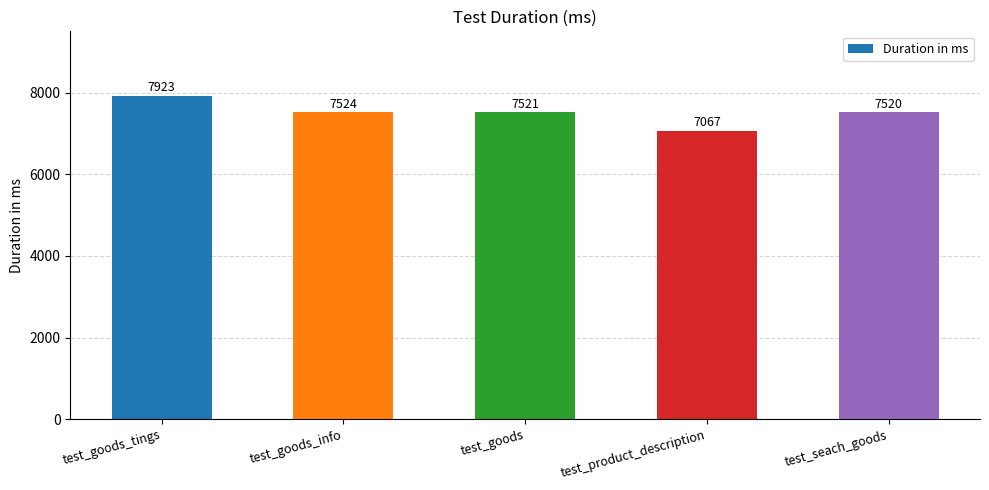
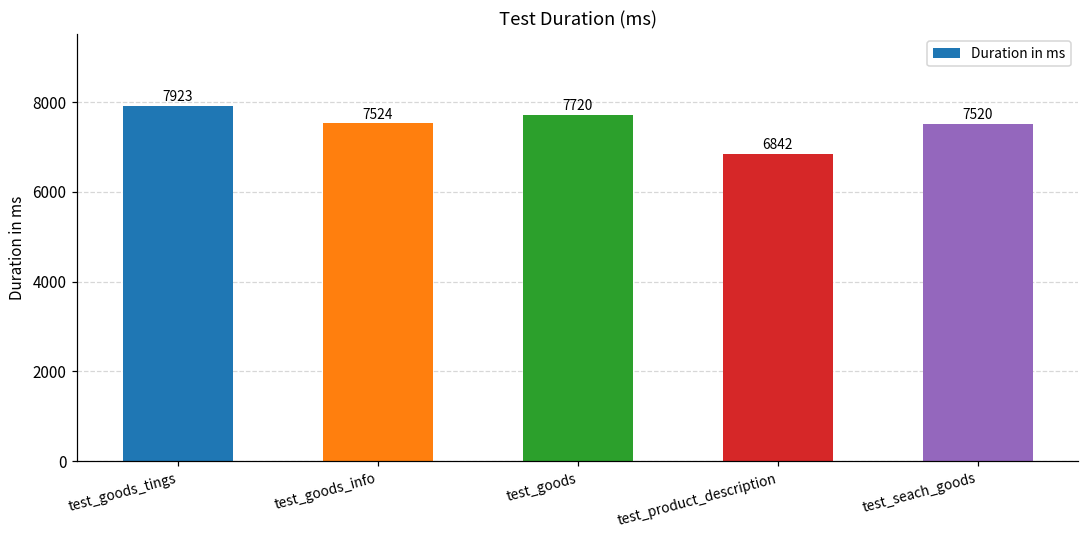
test_goods: 7521 -> 7720
test_product_description: 7067 -> 6842
